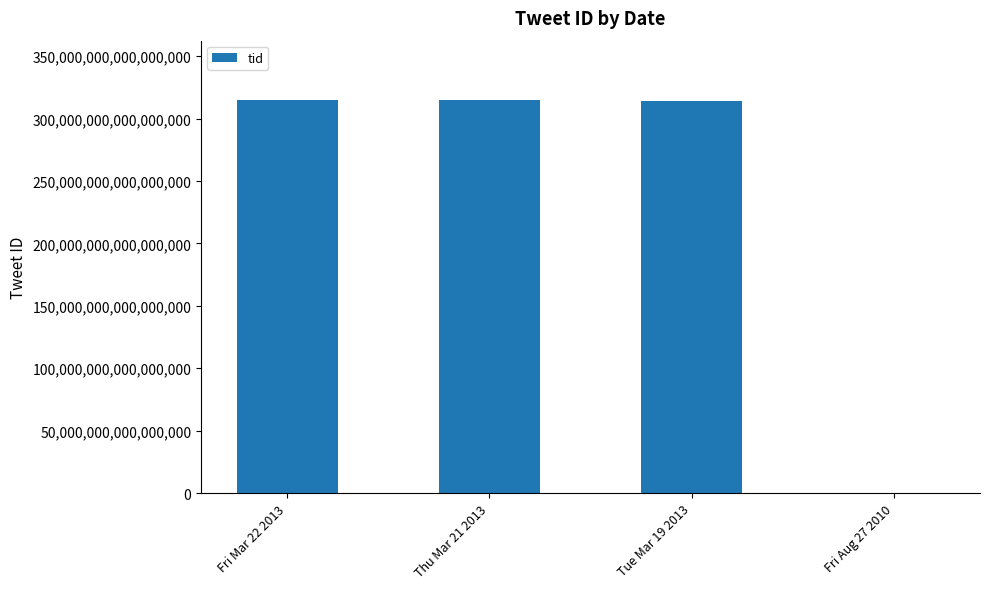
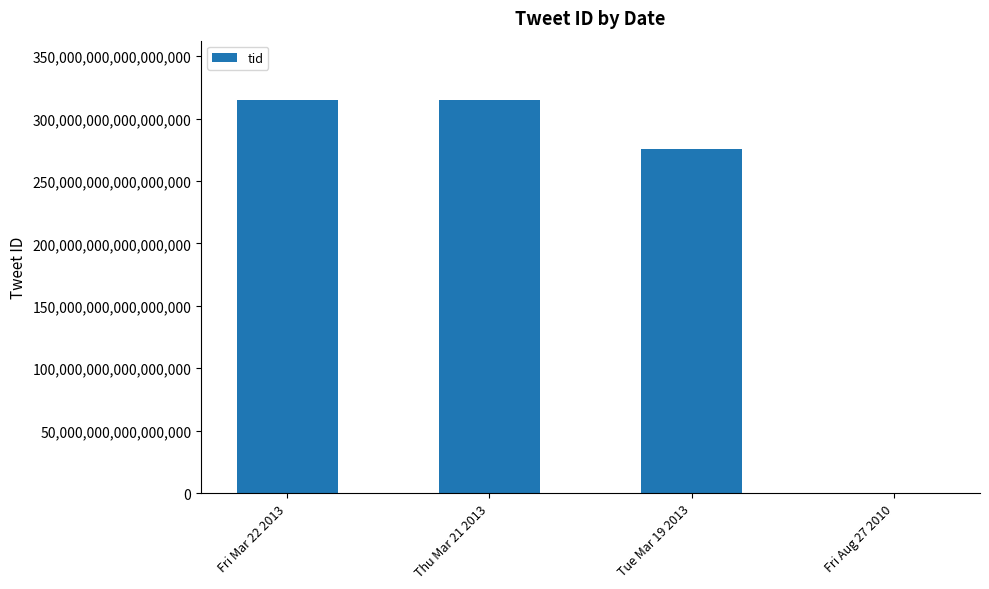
Tue Mar 19 2013: 314,000,000,000,000,000 -> 276,000,000,000,000,000
